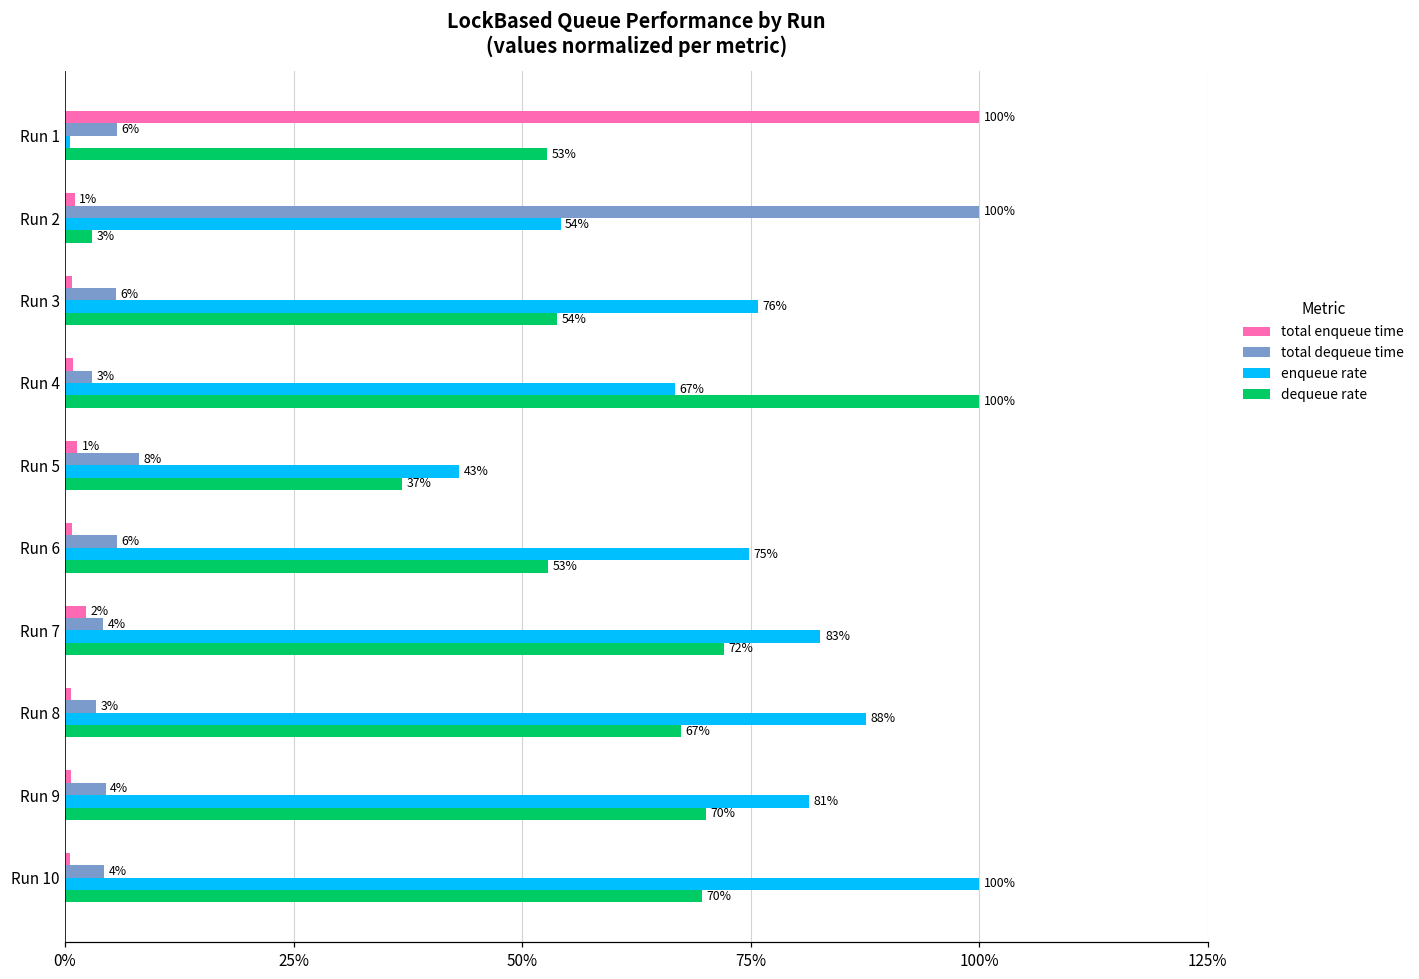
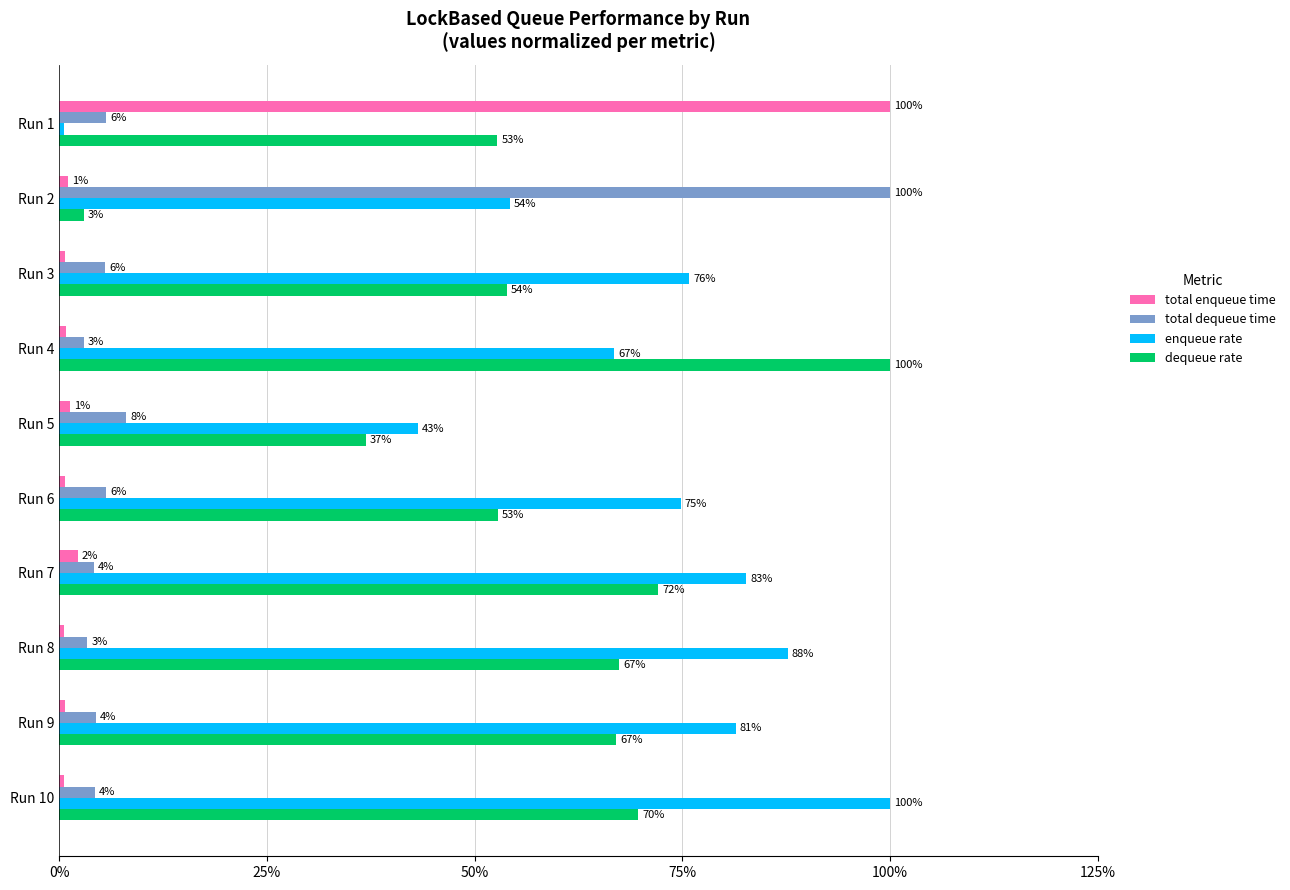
dequeue rate, Run 9: 70% -> 67%
